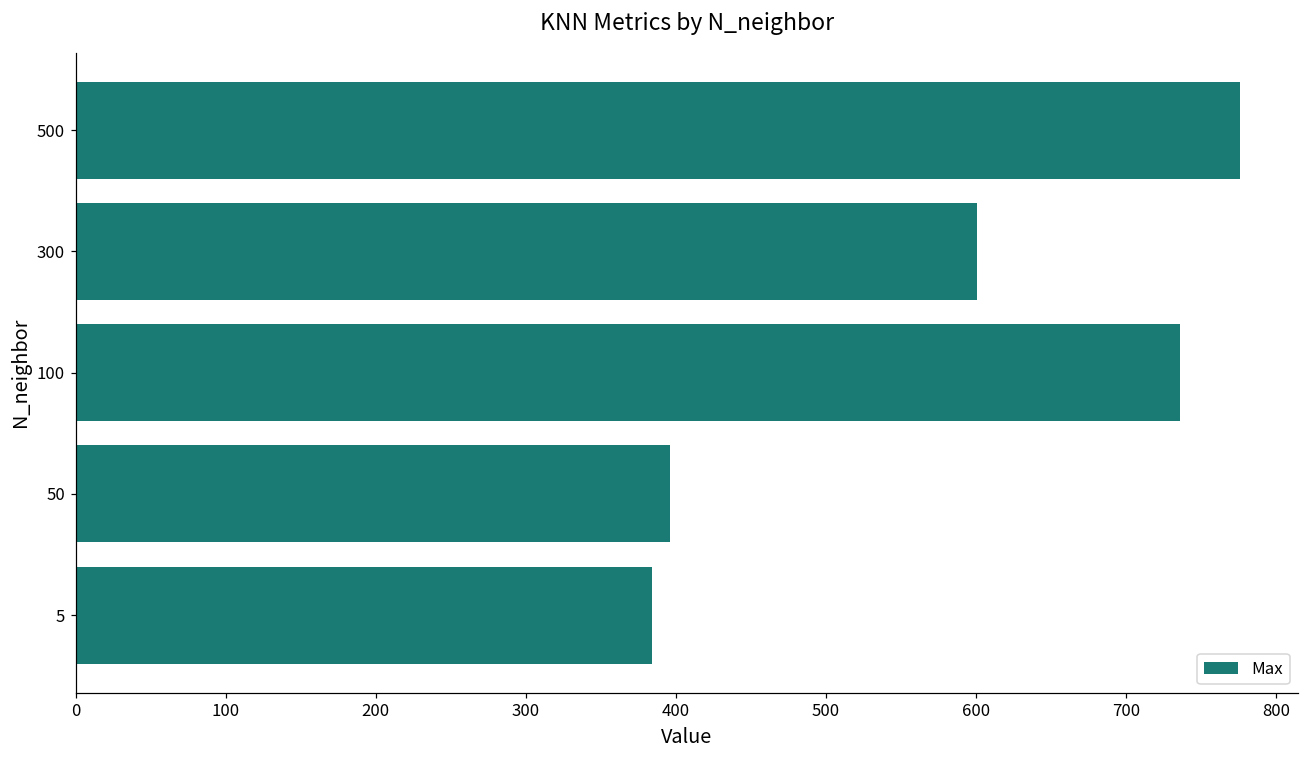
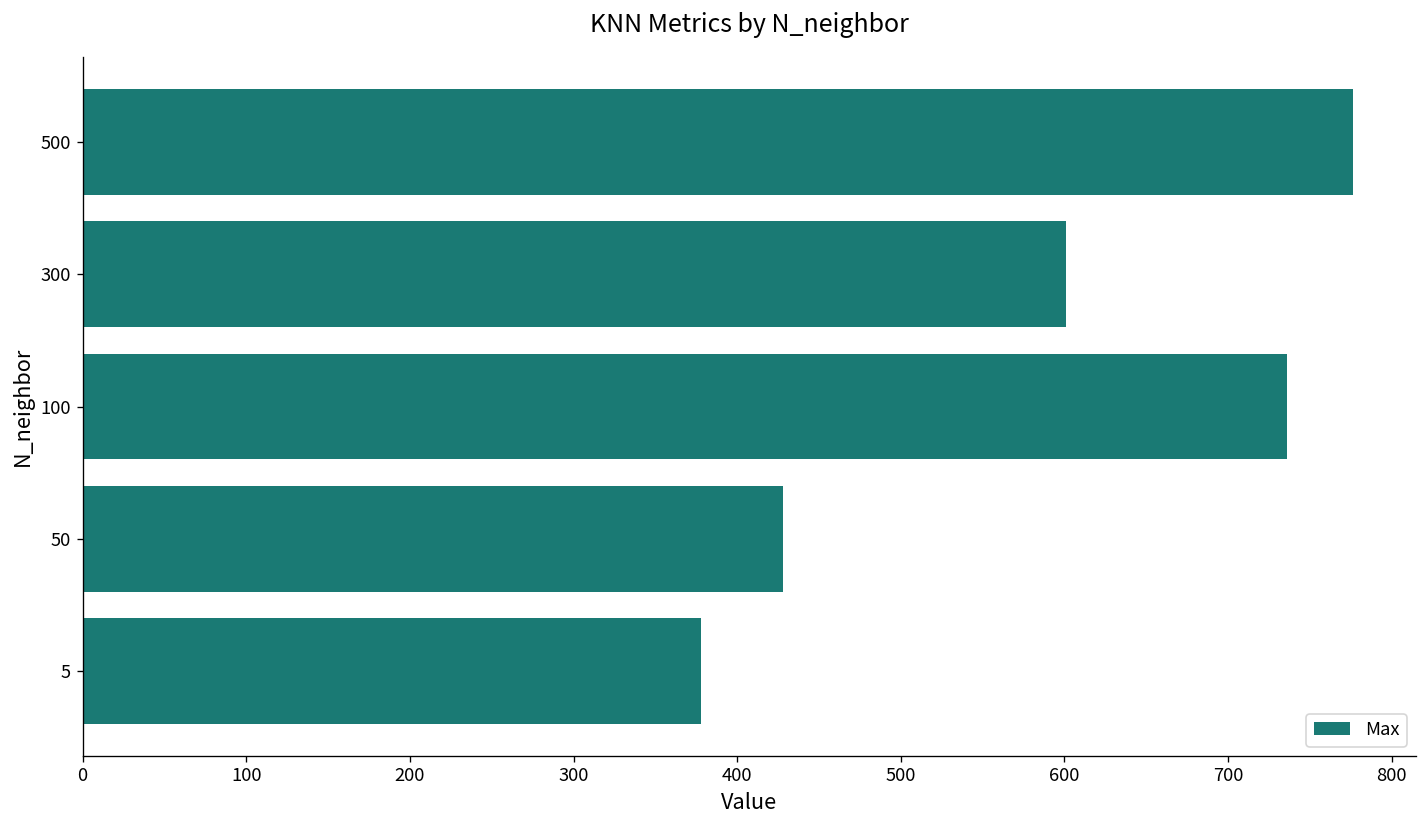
50: 396 -> 428
5: 384 -> 378
